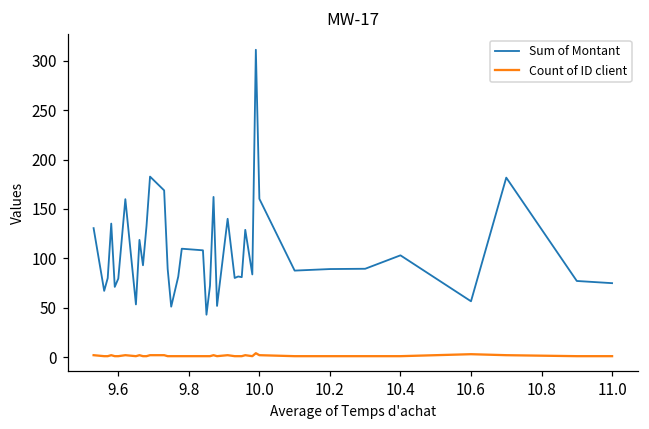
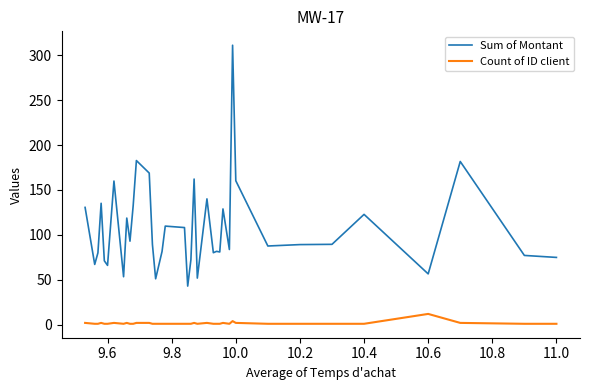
Sum of Montant, 9.6: 80 -> 70
Sum of Montant, 10.4: 100 -> 120
Count of ID client, 10.6: 0 -> 10
